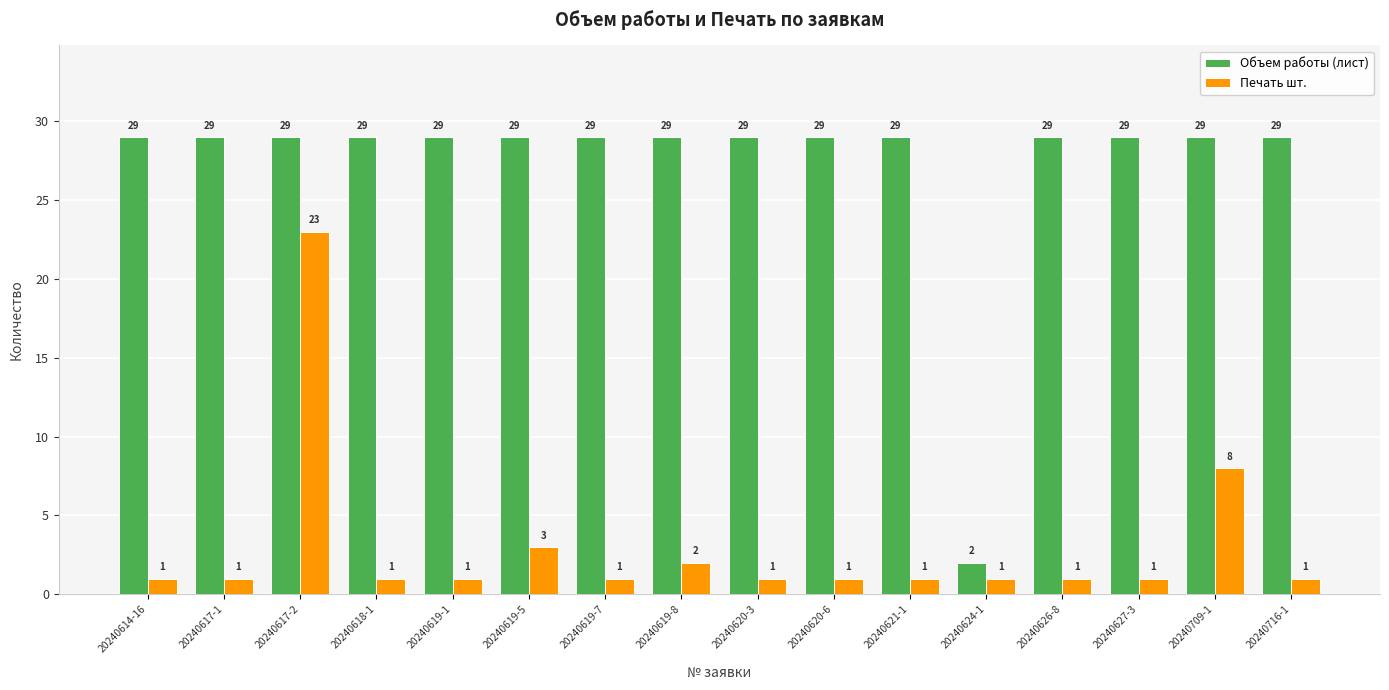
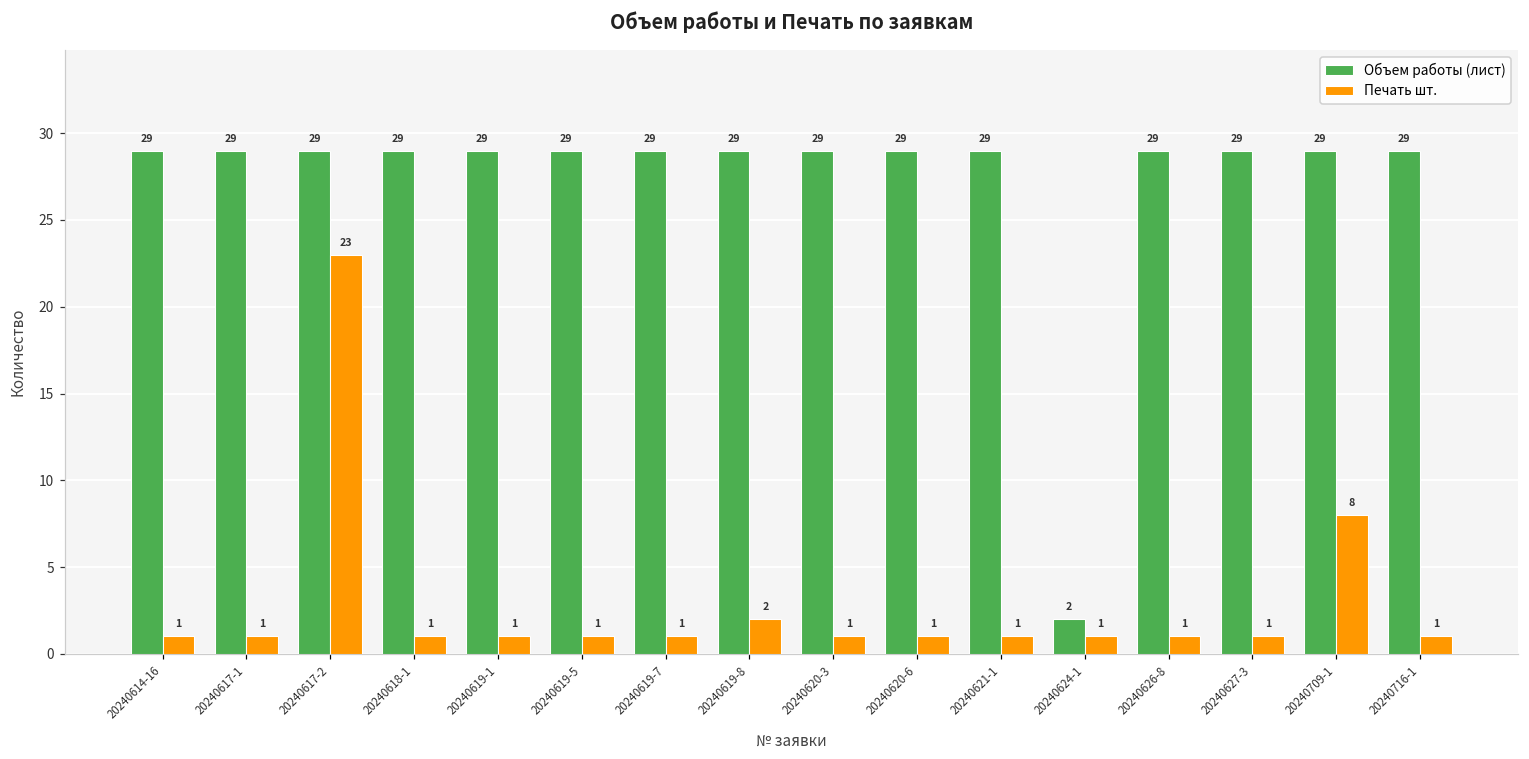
Печать шт., 20240619-5: 3 -> 1
